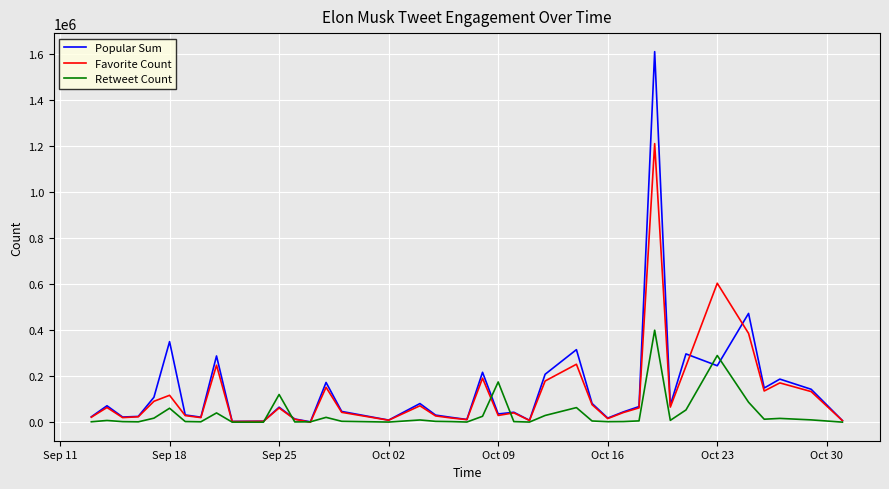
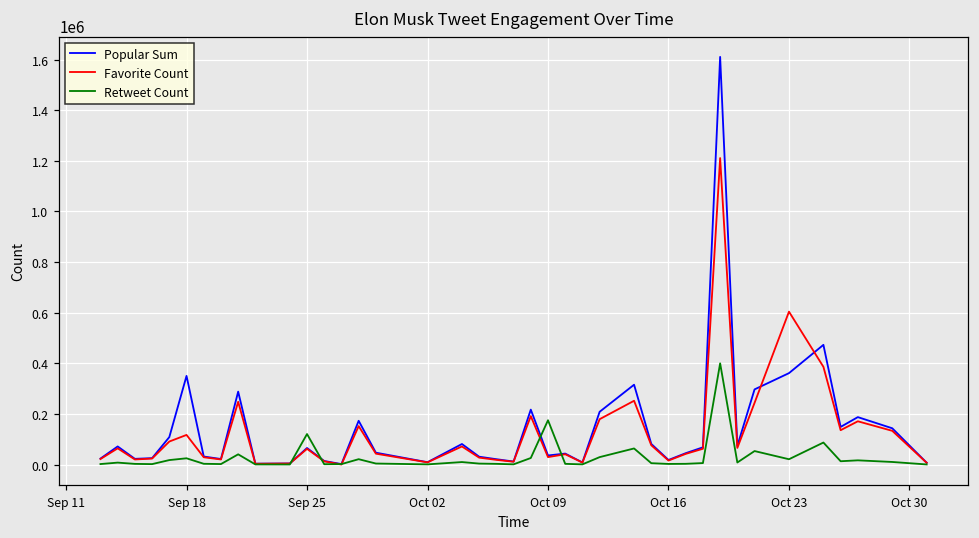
Retweet Count, Sep 18: 60000 -> 20000
Popular Sum, Oct 23: 250000 -> 360000
Retweet Count, Oct 23: 290000 -> 20000
